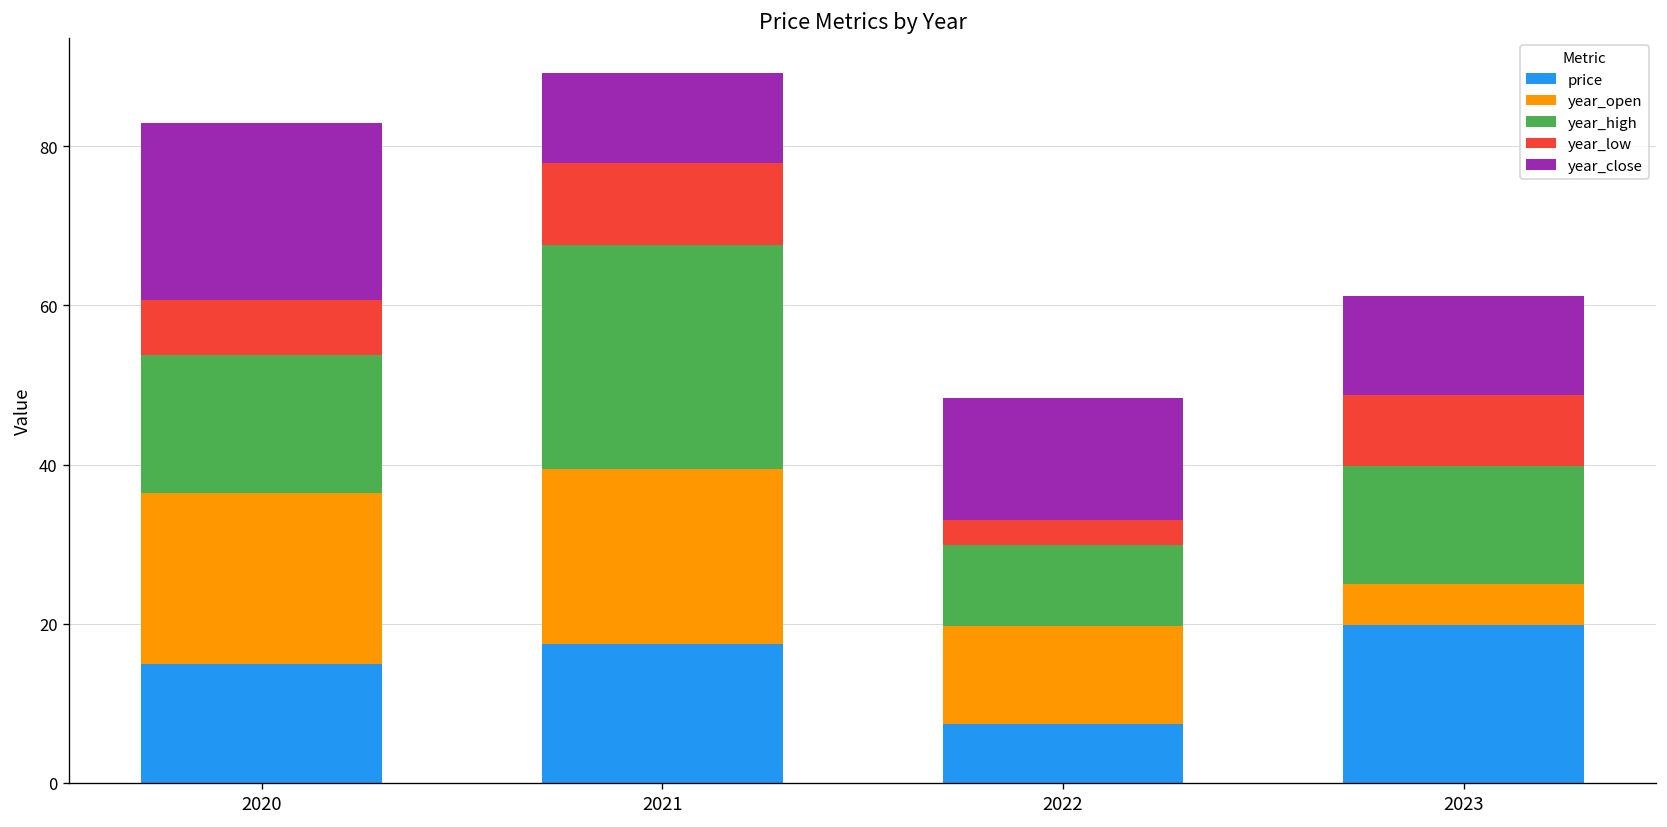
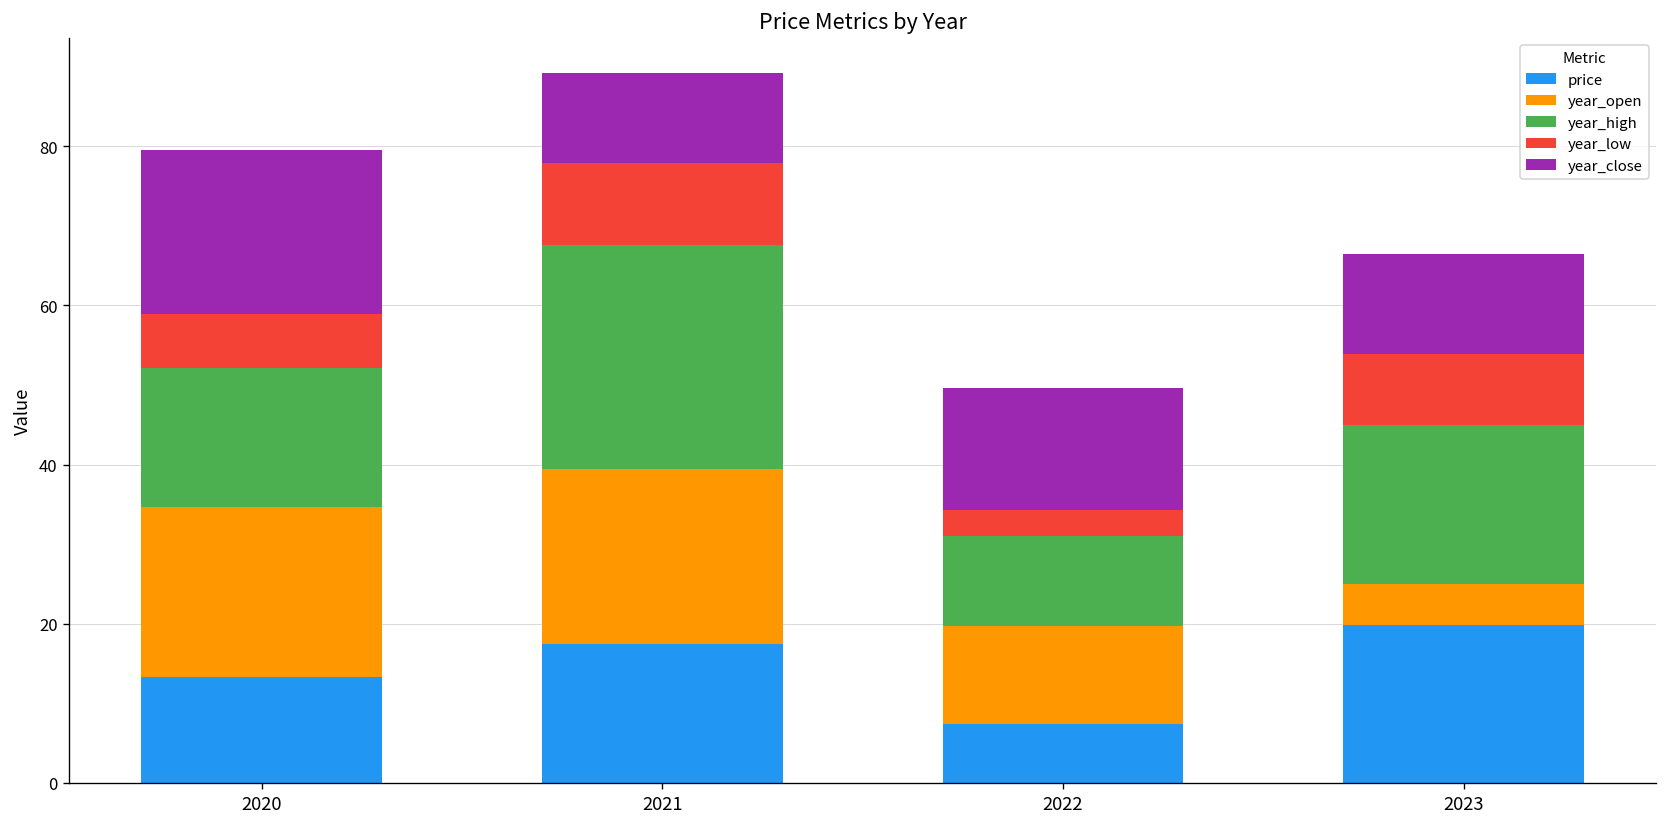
price, 2020: 15 -> 13
year_close, 2020: 22 -> 21
year_high, 2022: 10 -> 11
year_high, 2023: 15 -> 20
